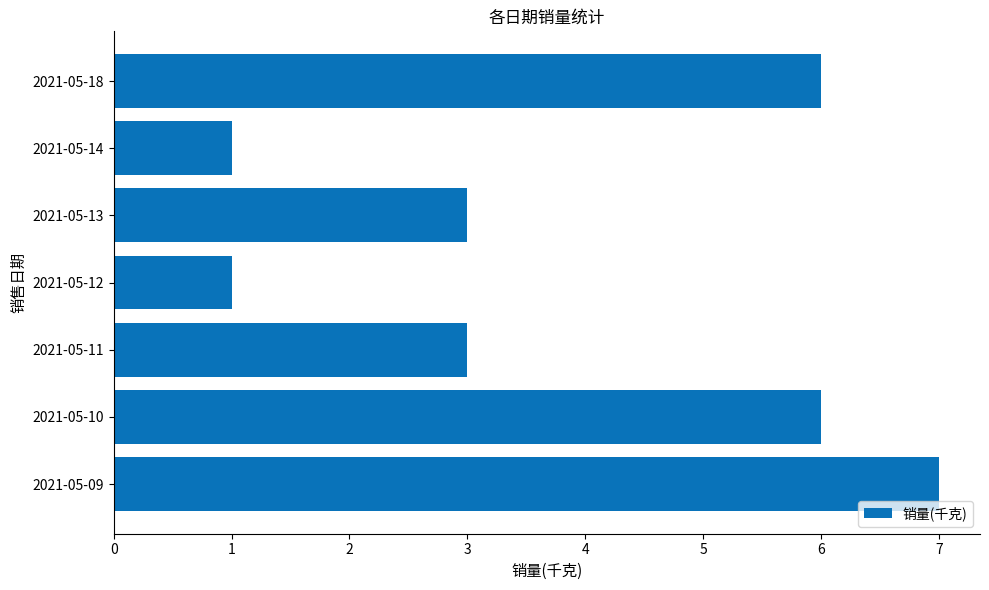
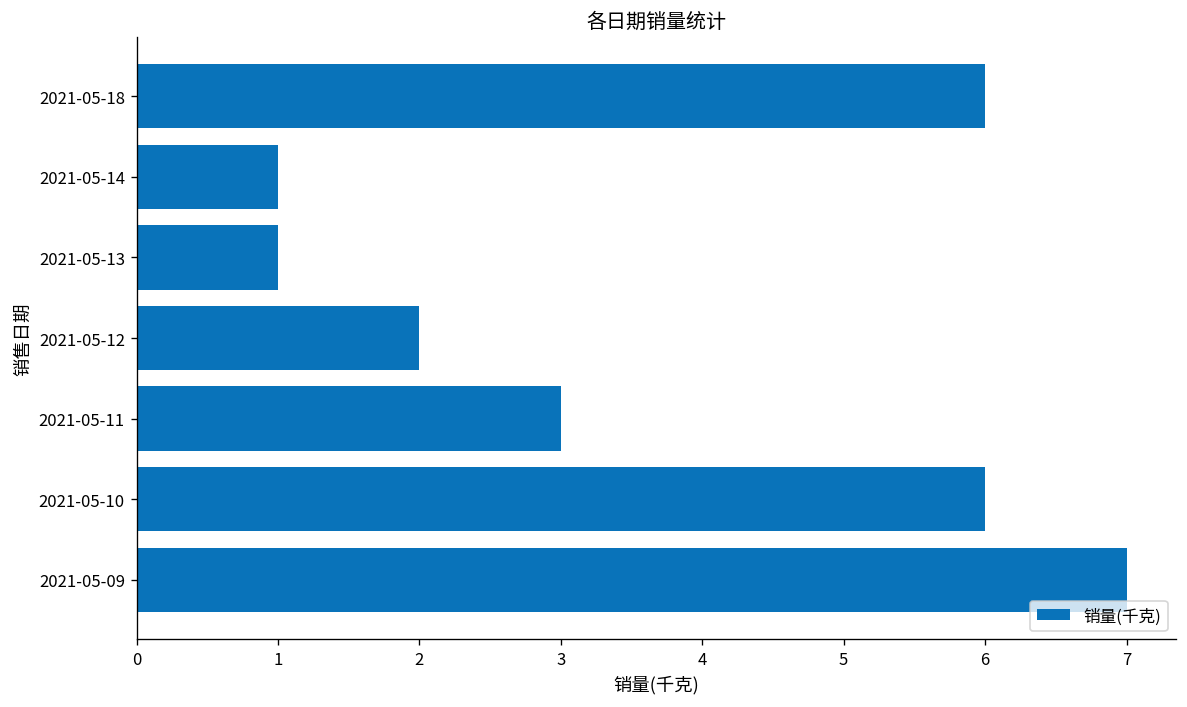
2021-05-13: 3 -> 1
2021-05-12: 1 -> 2
